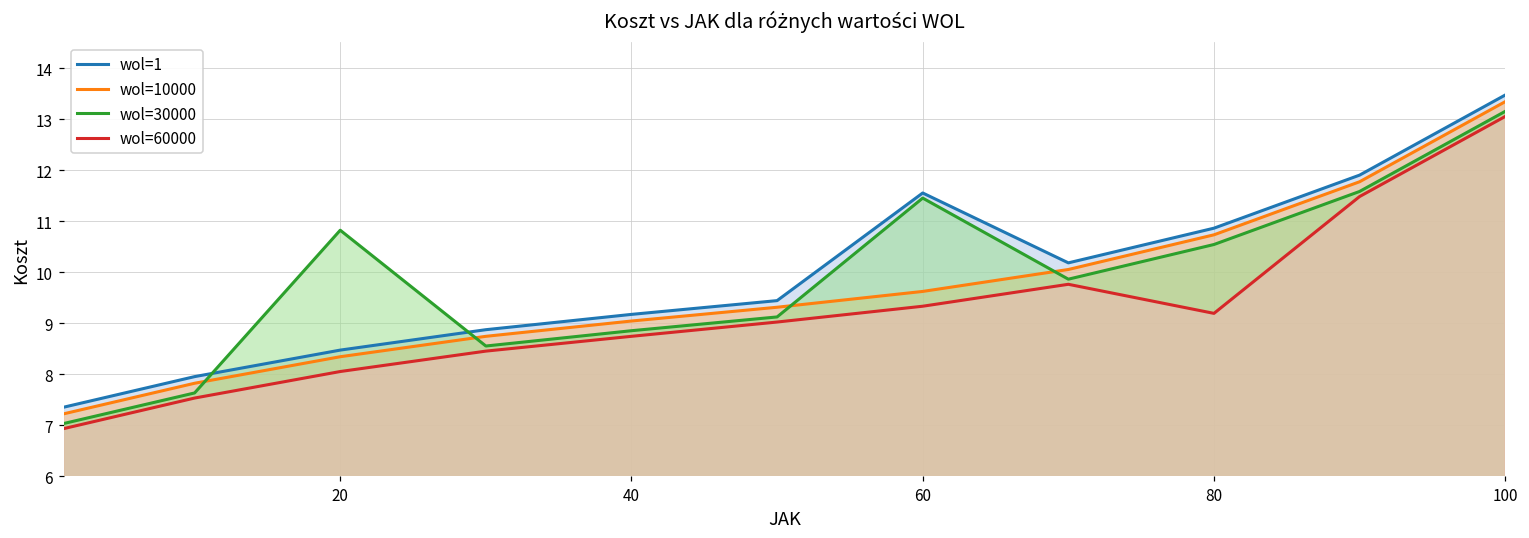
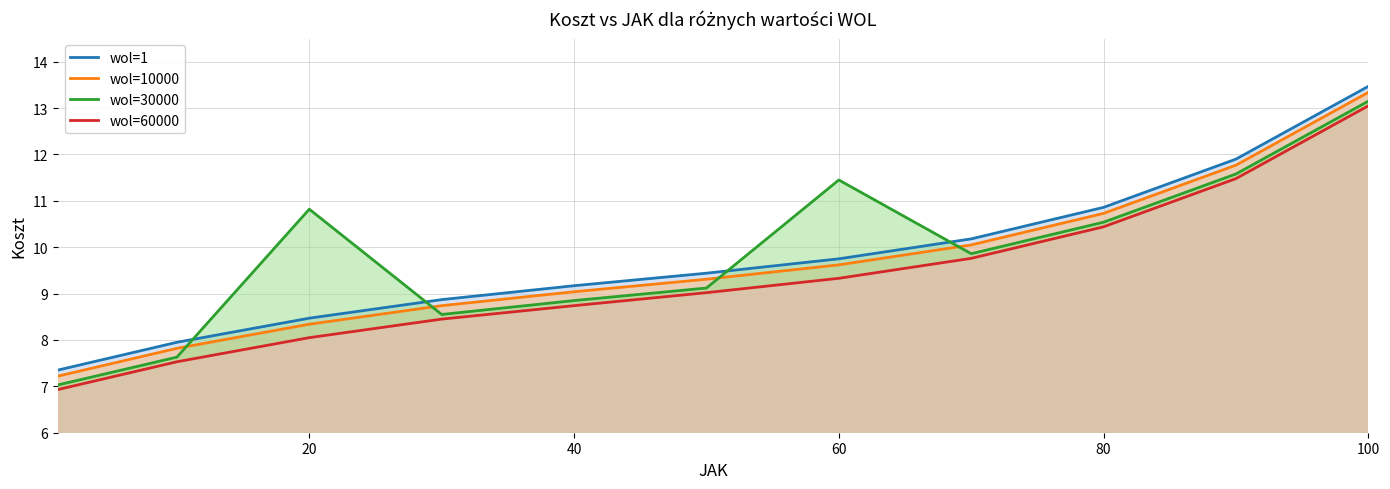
wol=1, 60: 11.6 -> 9.8
wol=60000, 80: 9.2 -> 10.4
